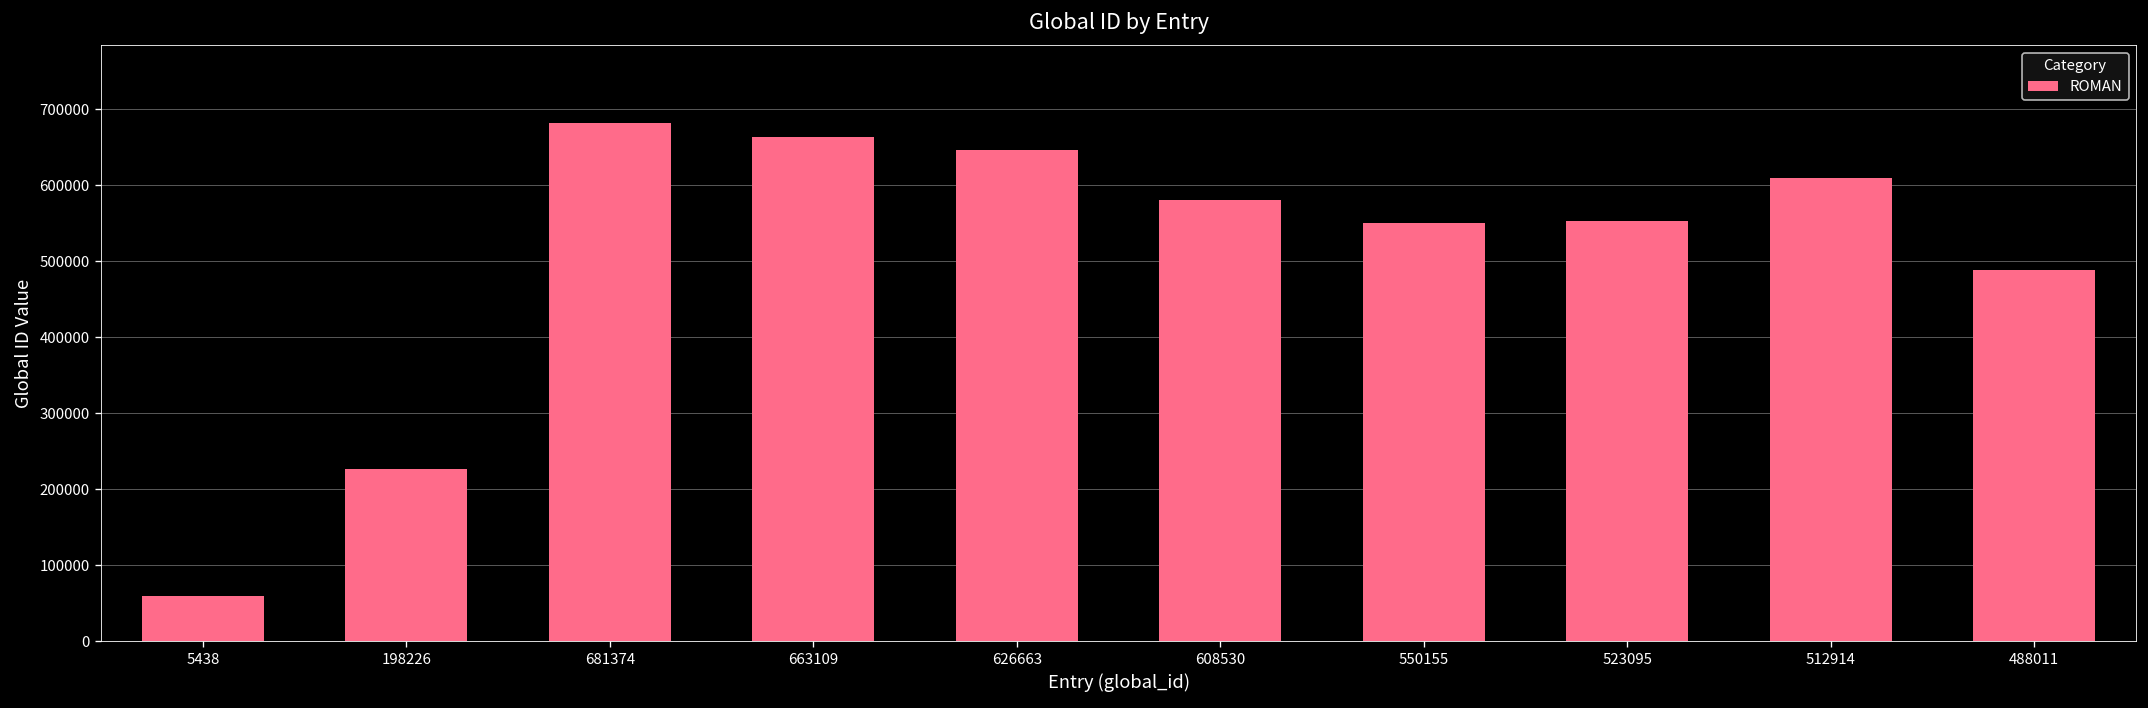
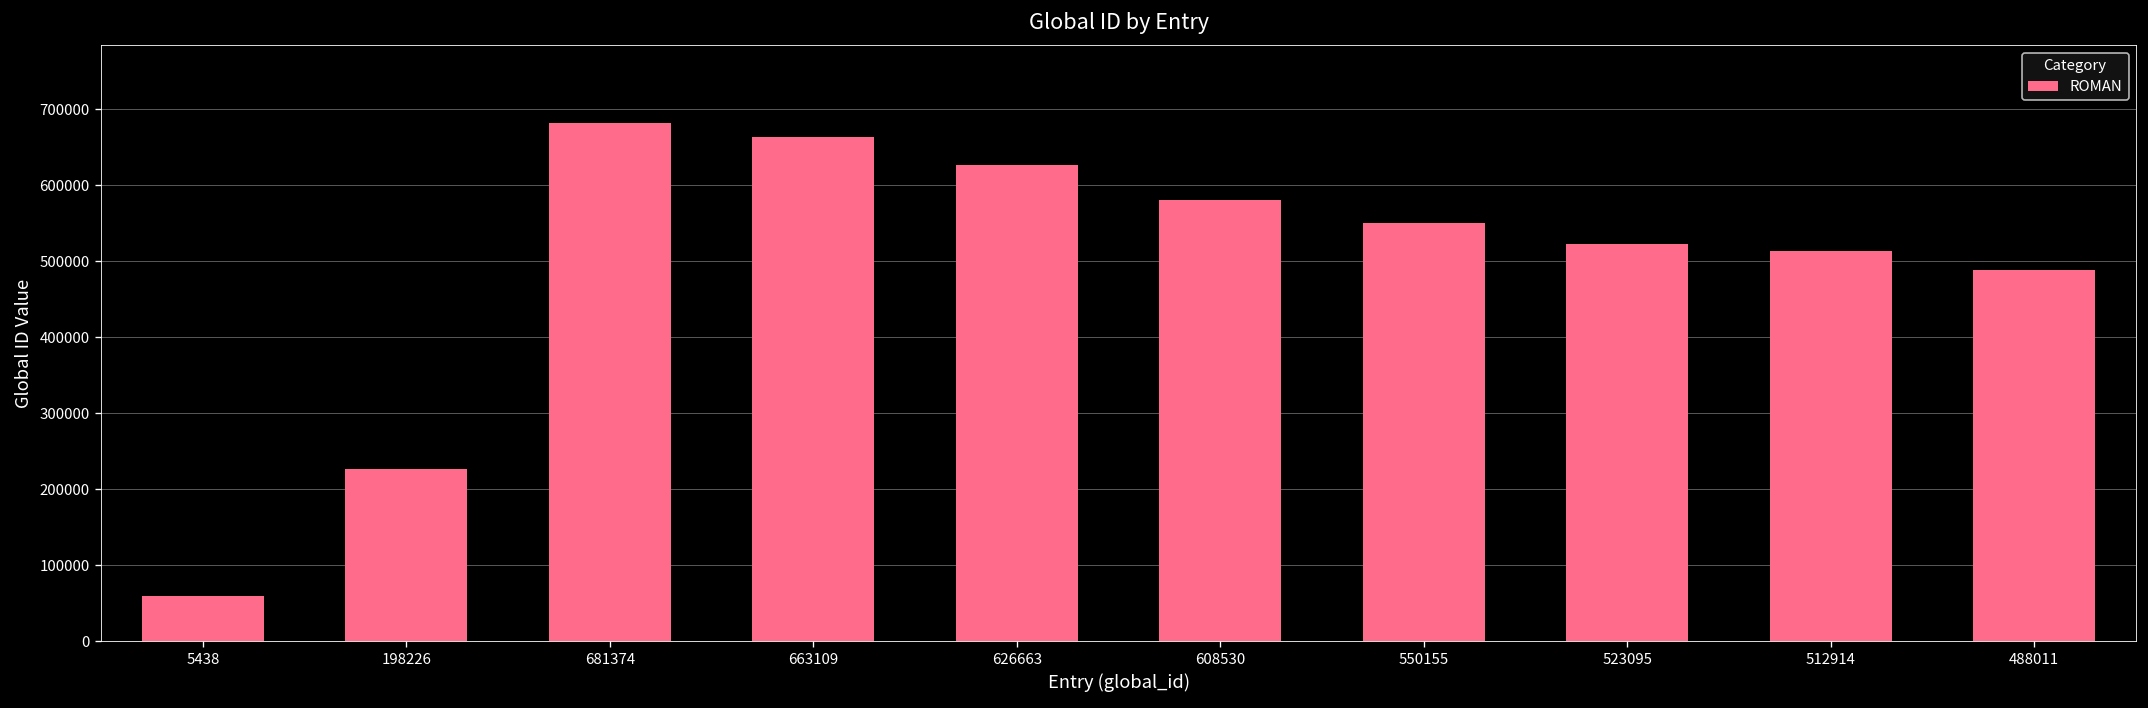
626663: 650000 -> 630000
523095: 550000 -> 520000
512914: 610000 -> 510000
